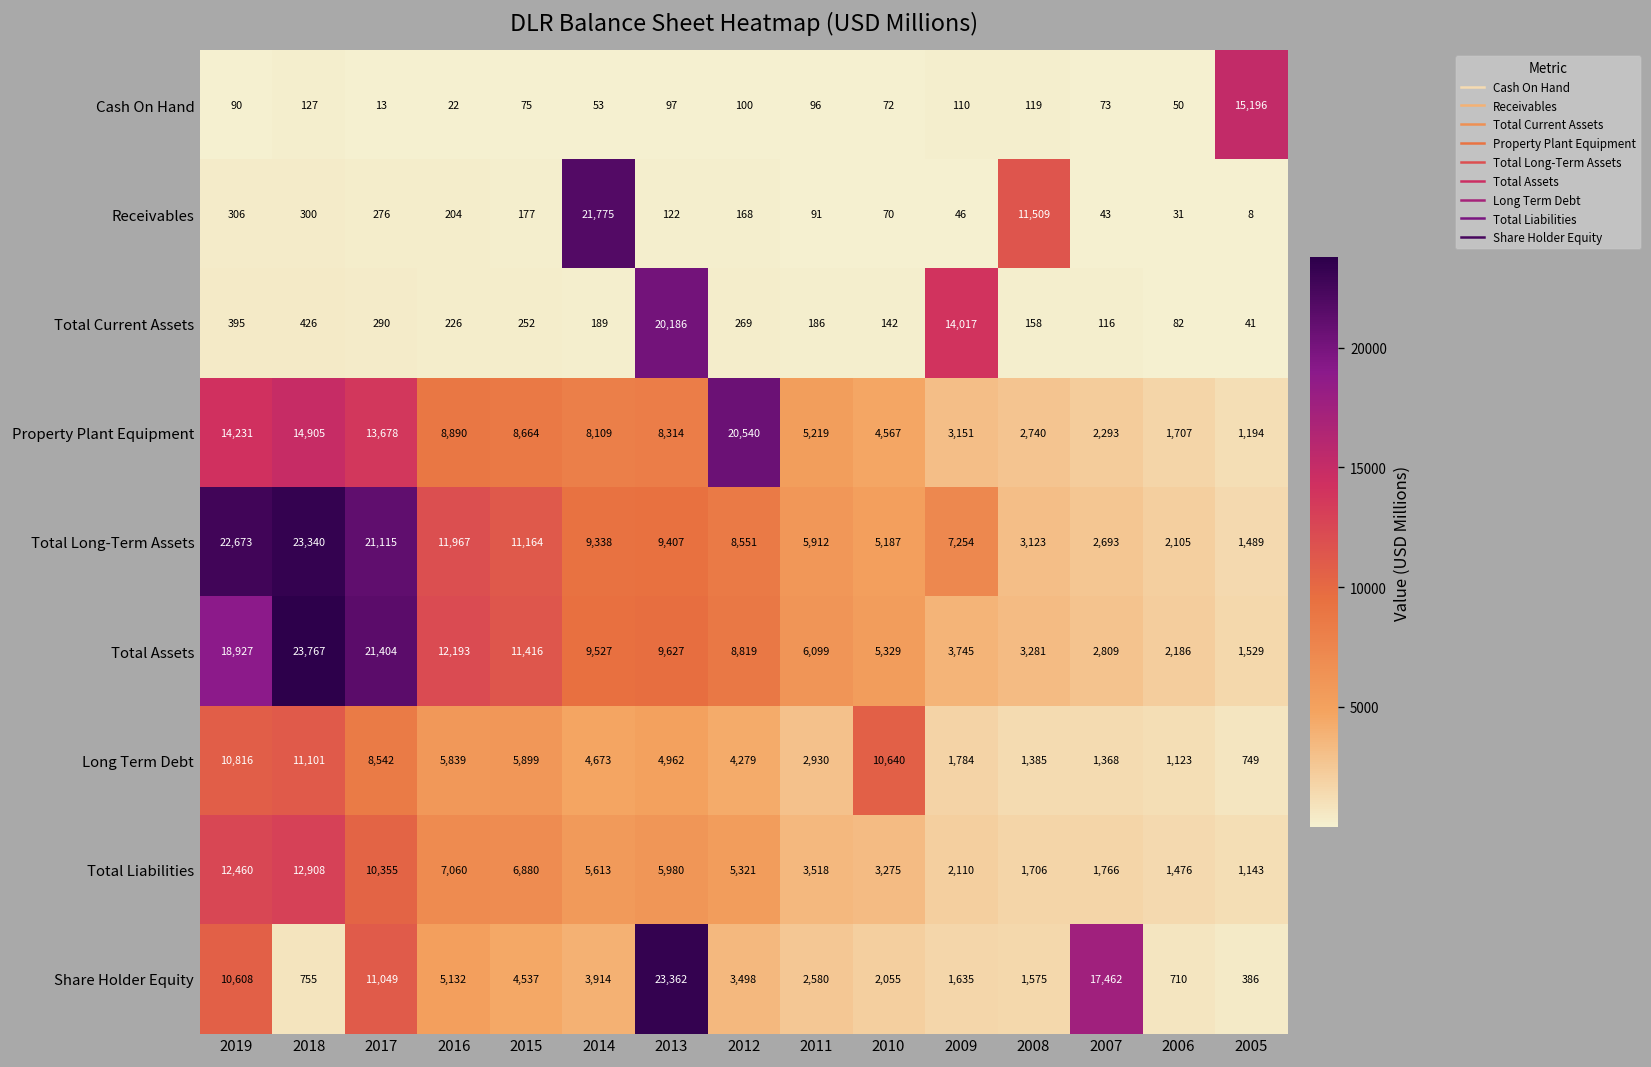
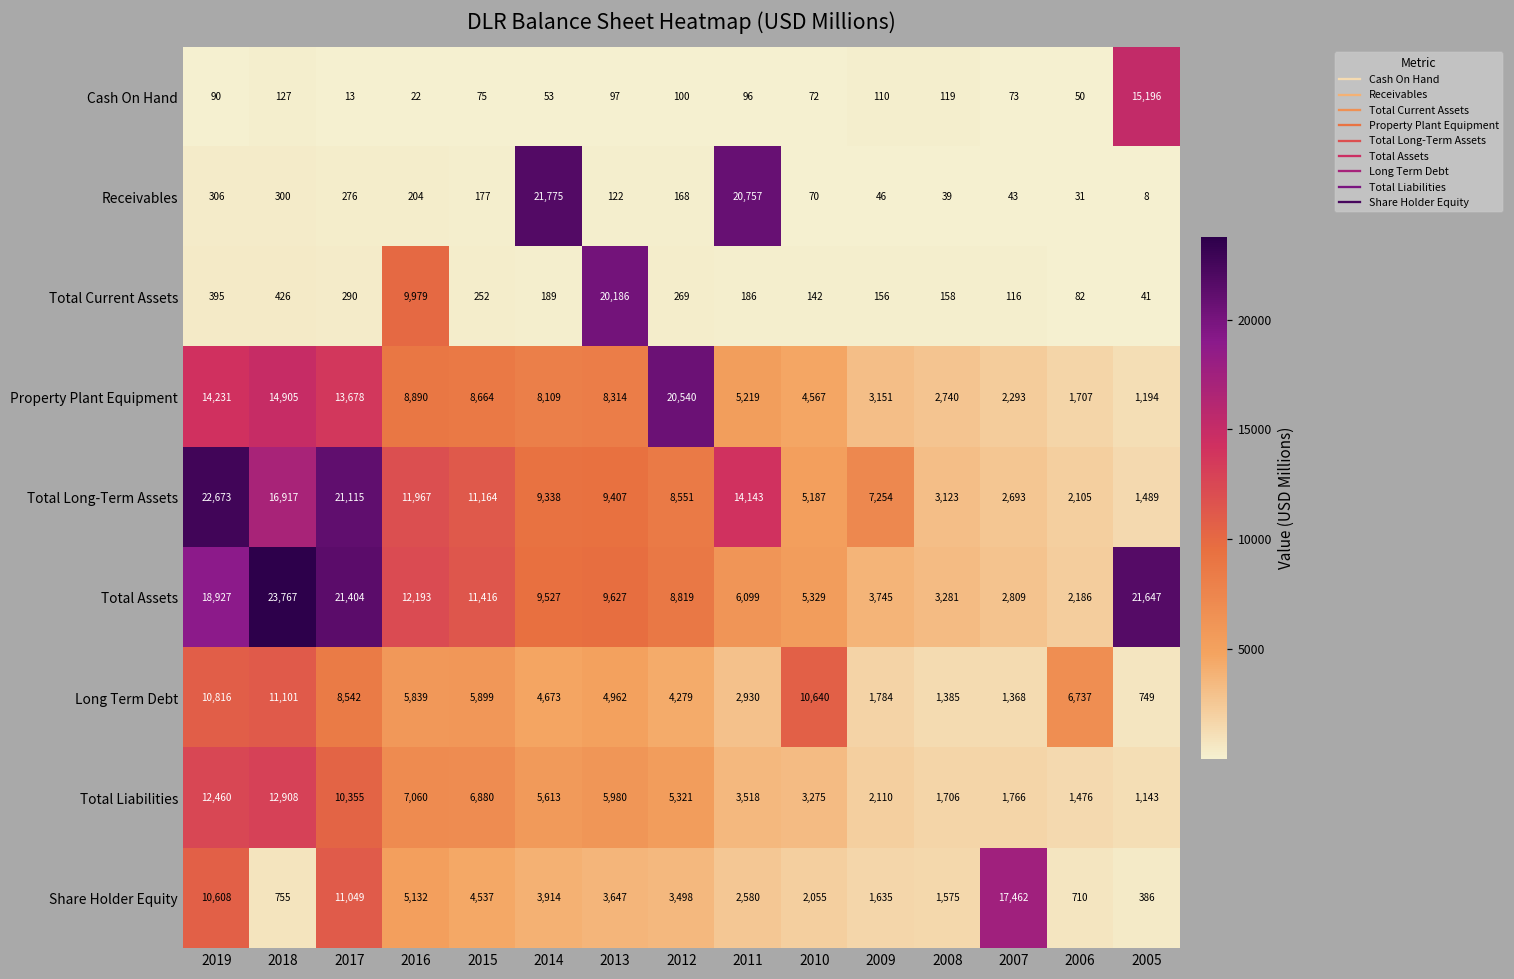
Receivables, 2011: 91 -> 20,757
Receivables, 2008: 11,509 -> 39
Total Current Assets, 2016: 226 -> 9,979
Total Current Assets, 2009: 14,017 -> 156
Total Long-Term Assets, 2018: 23,340 -> 16,917
Total Long-Term Assets, 2011: 5,912 -> 14,143
Total Assets, 2005: 1,529 -> 21,647
Long Term Debt, 2006: 1,123 -> 6,737
Share Holder Equity, 2013: 23,362 -> 3,647
